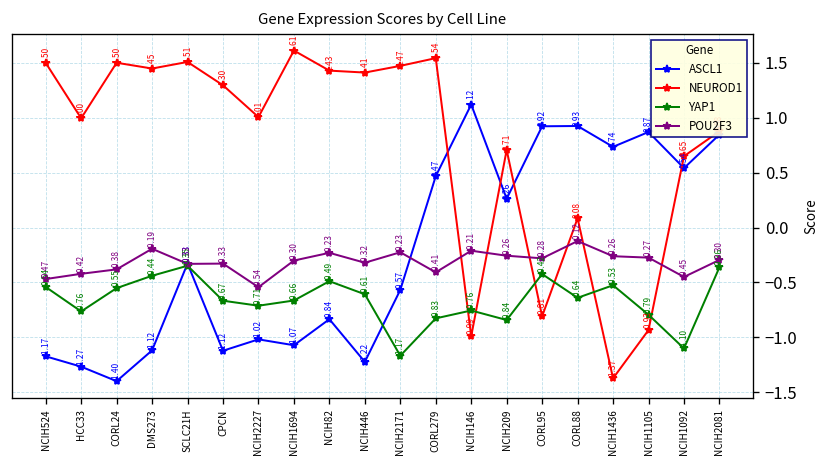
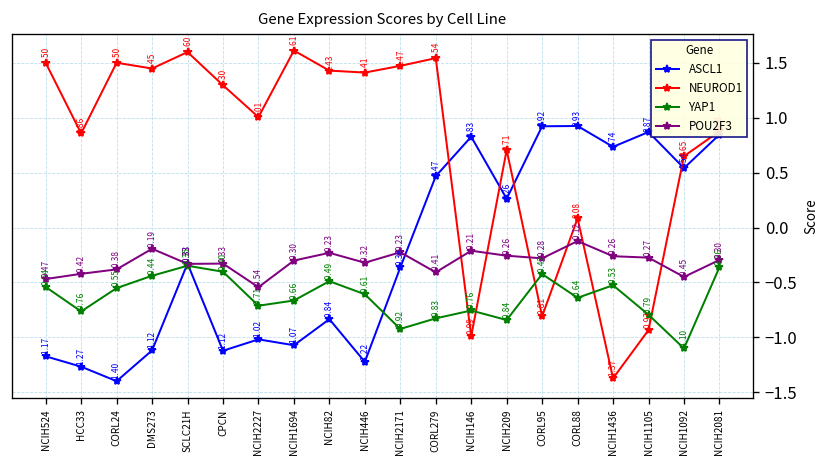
NEUROD1, HCC33: 1.00 -> 0.86
NEUROD1, SCLC21H: 1.51 -> 1.60
YAP1, CPCN: -0.67 -> -0.40
ASCL1, NCIH2171: -0.57 -> -0.36
YAP1, NCIH2171: -1.17 -> -0.92
ASCL1, NCIH146: 1.12 -> 0.83
